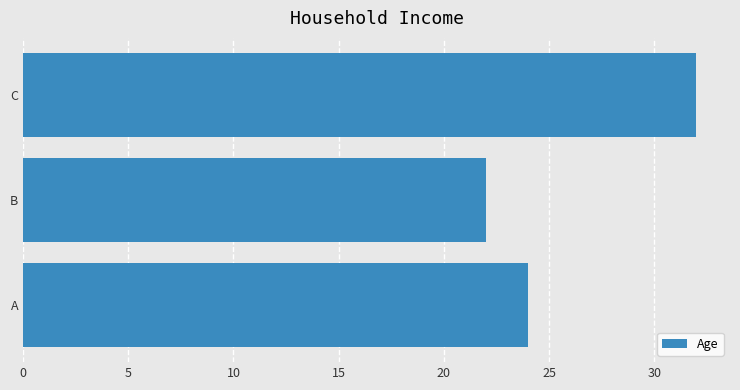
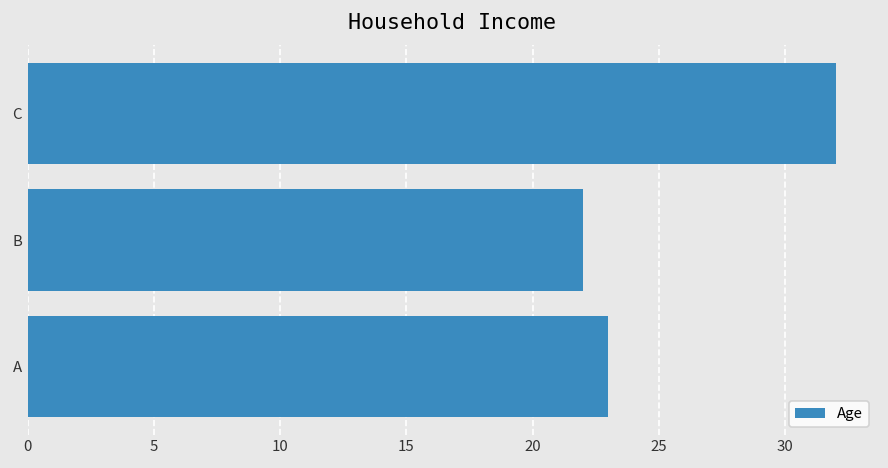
A: 24 -> 23
